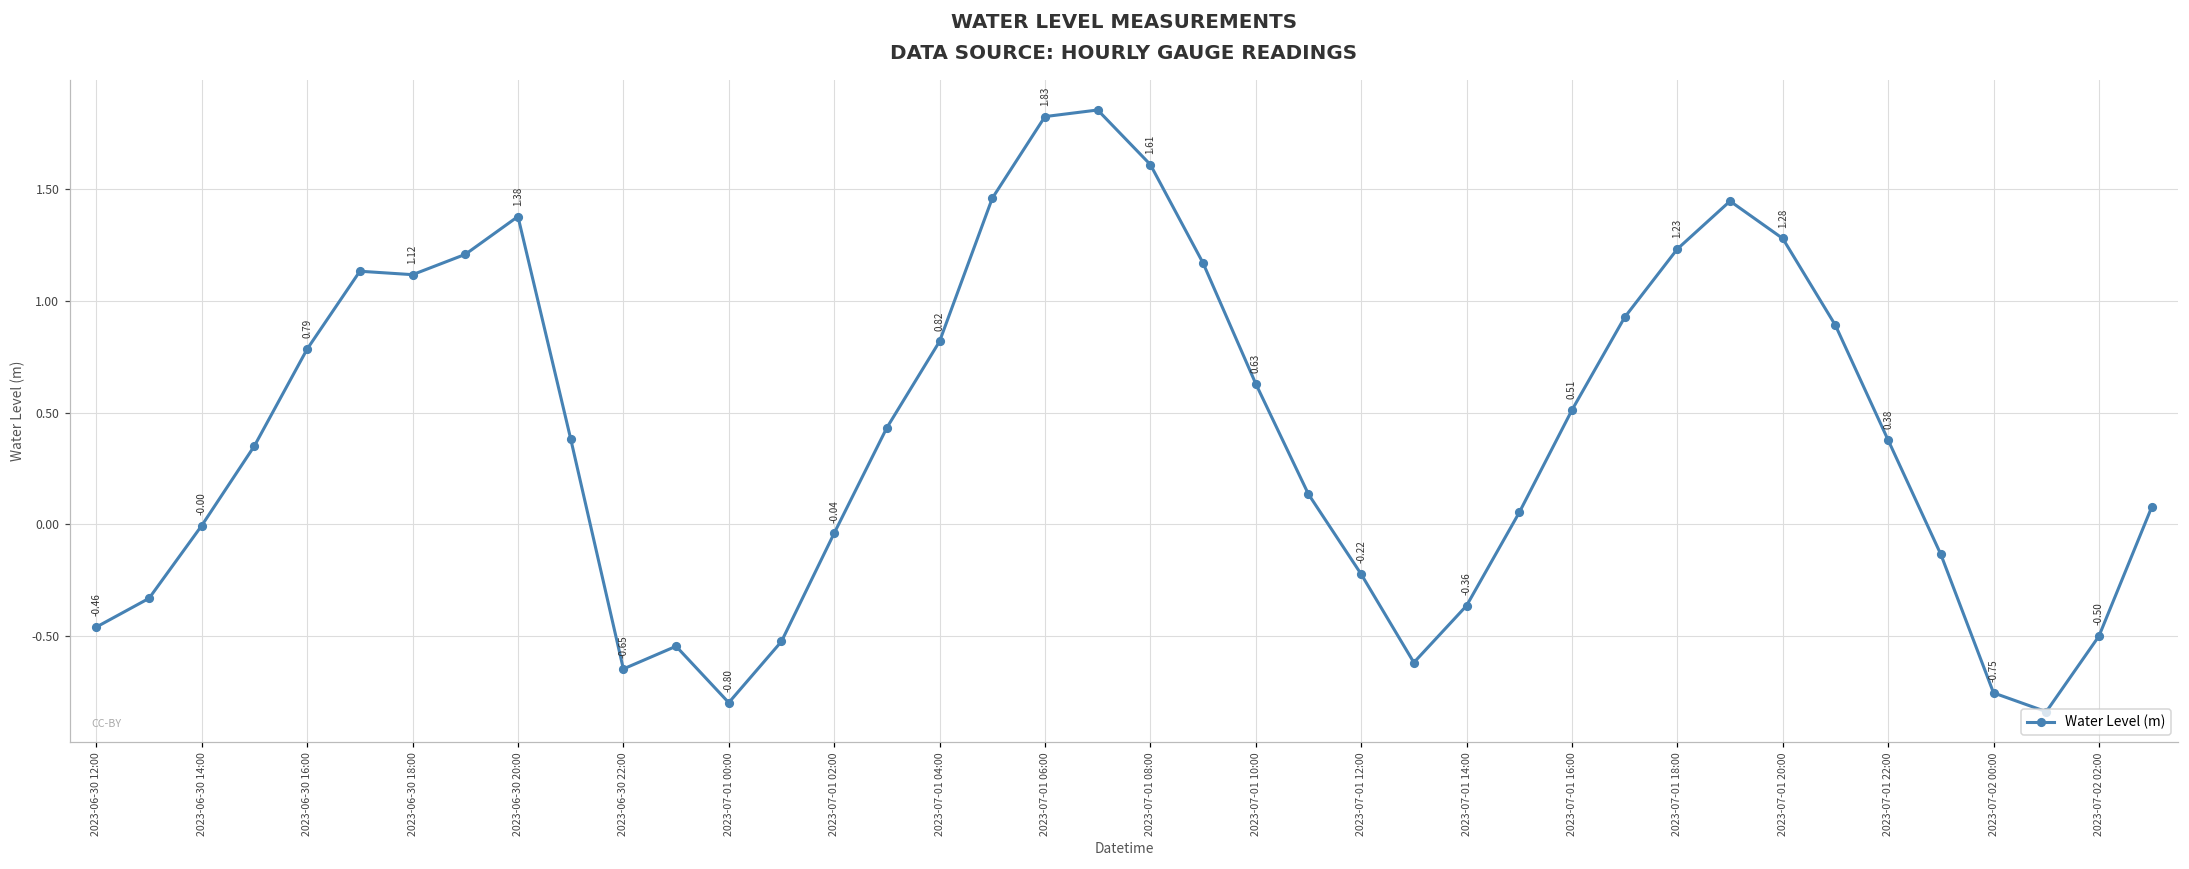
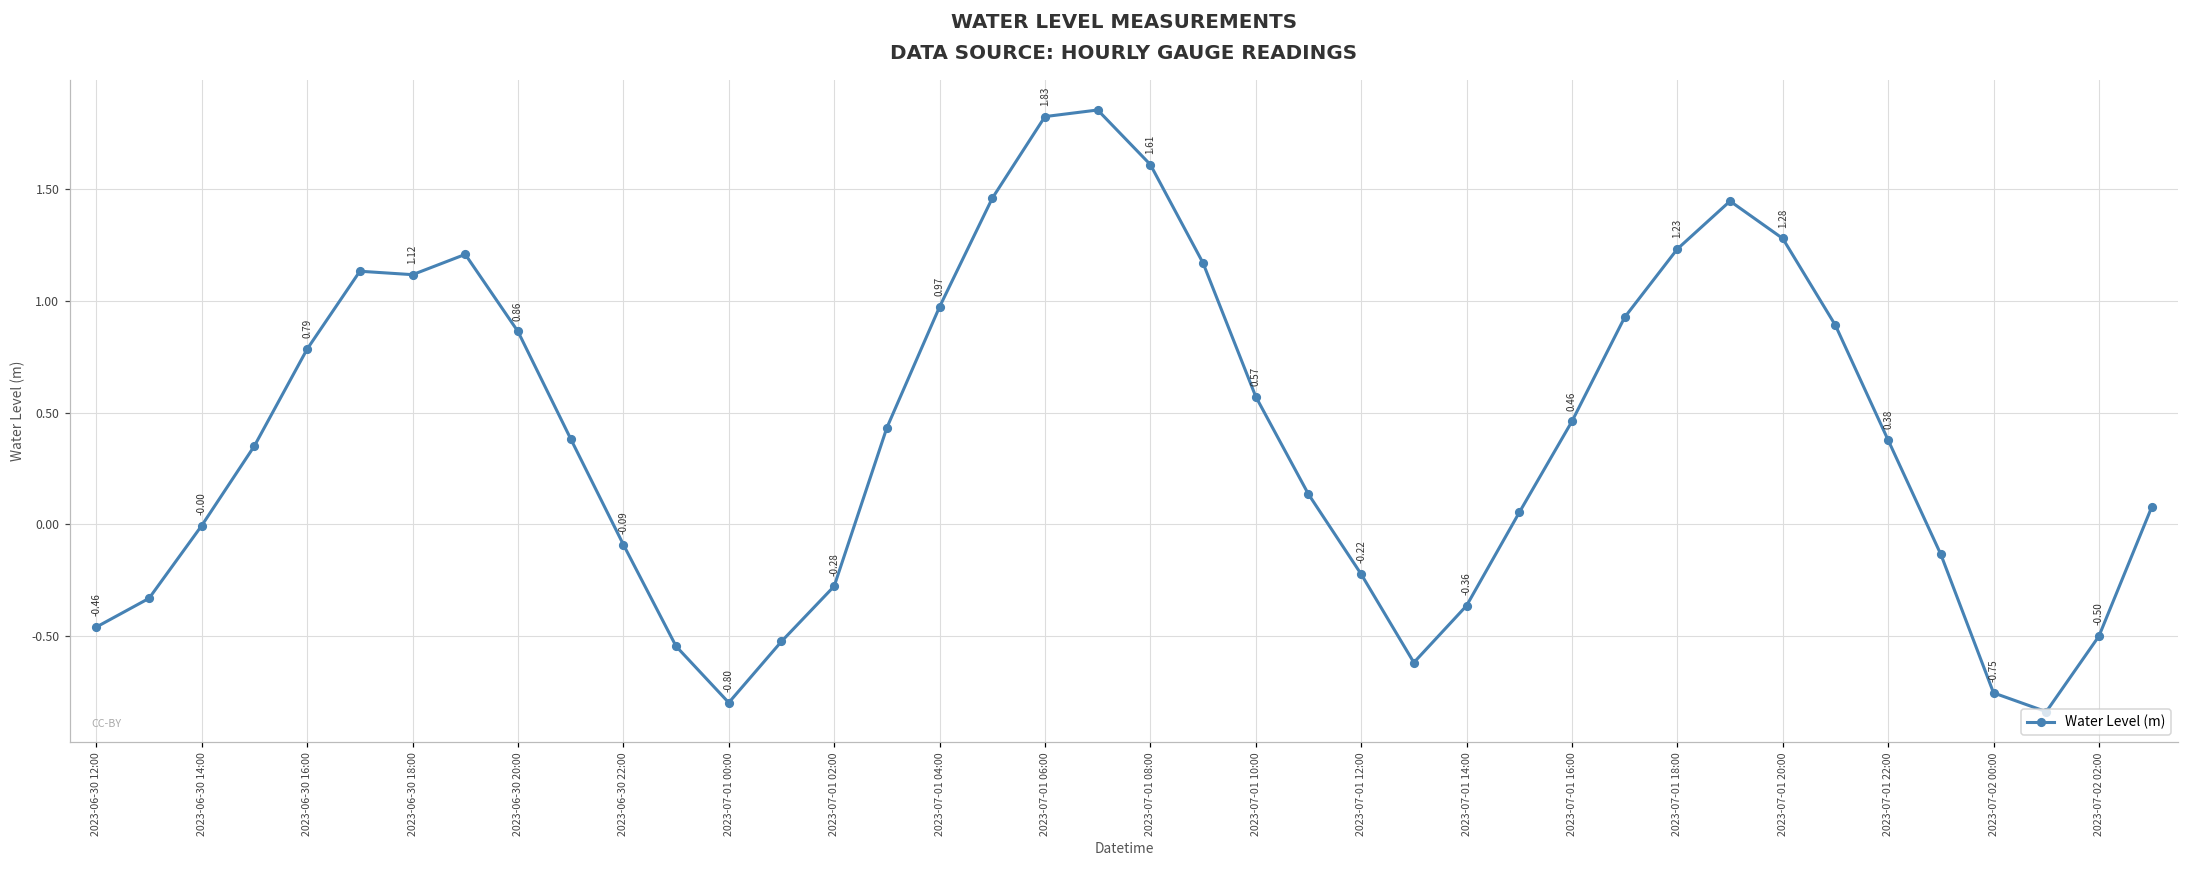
2023-06-30 20:00: 1.38 -> 0.86
2023-06-30 22:00: -0.65 -> -0.09
2023-07-01 02:00: -0.04 -> -0.28
2023-07-01 04:00: 0.82 -> 0.97
2023-07-01 10:00: 0.63 -> 0.57
2023-07-01 16:00: 0.51 -> 0.46
